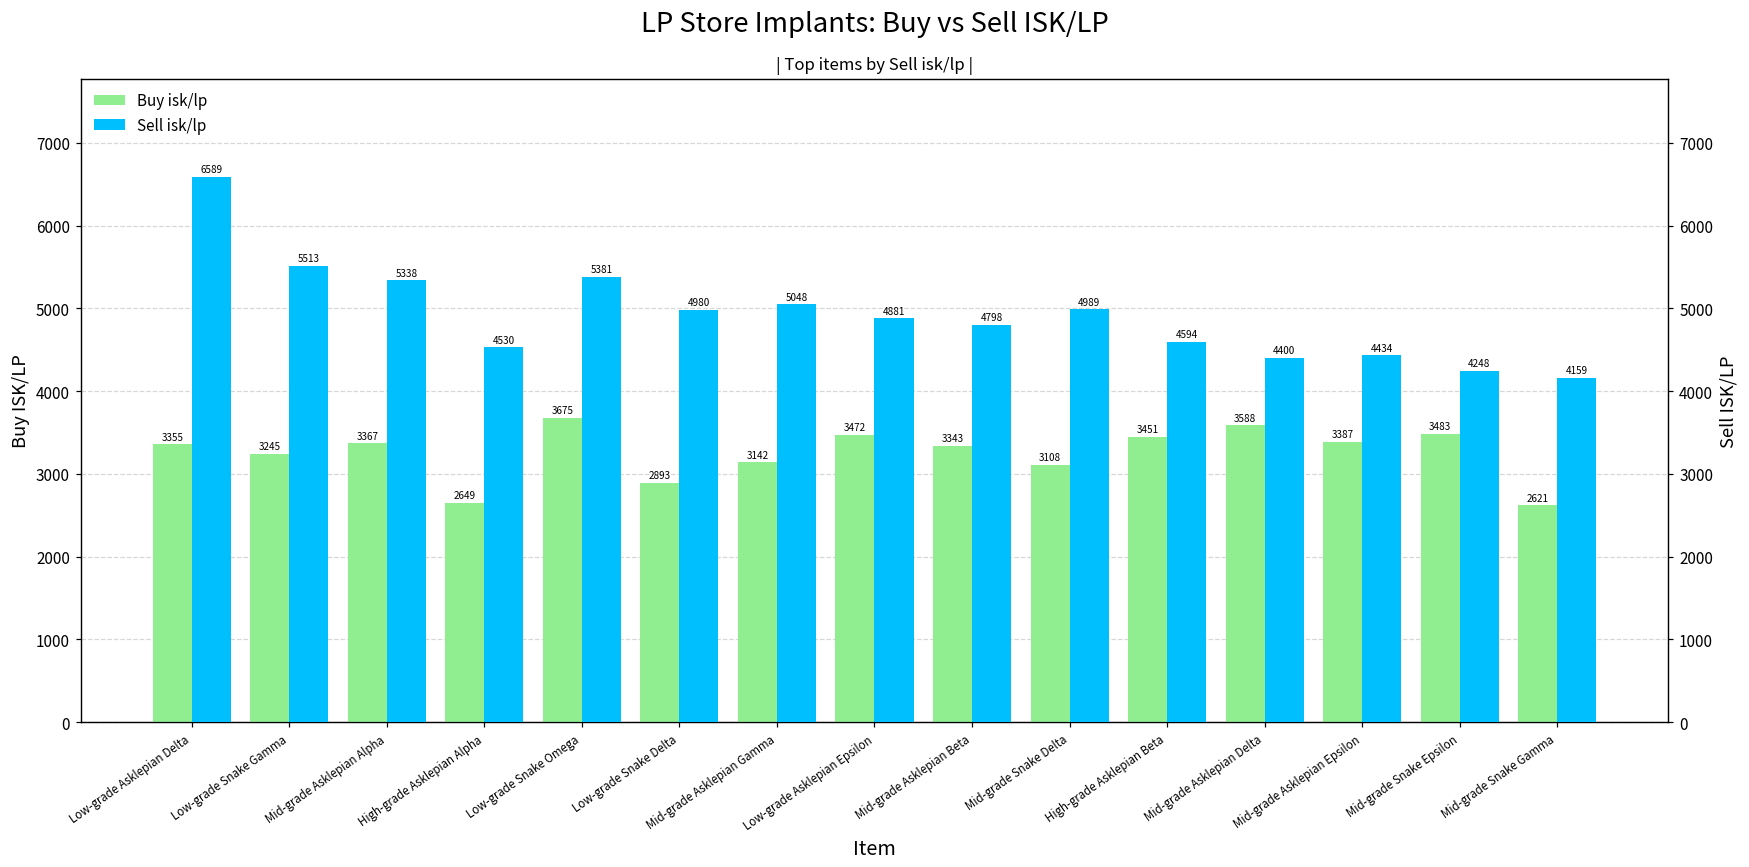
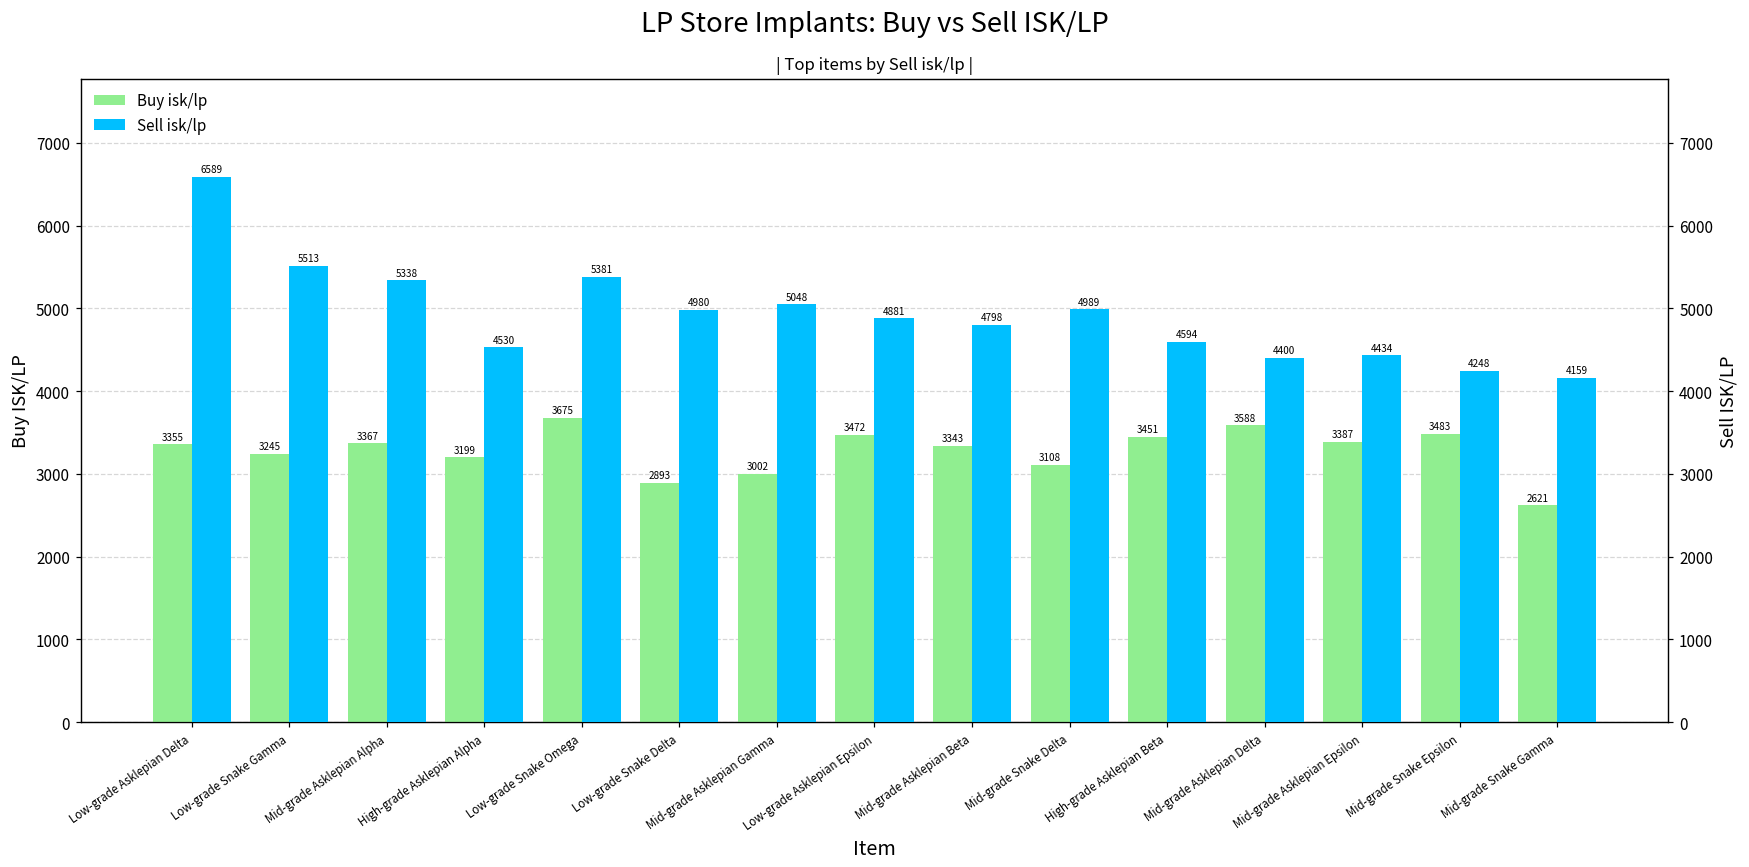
Buy isk/lp, High-grade Asklepian Alpha: 2649 -> 3199
Buy isk/lp, Mid-grade Asklepian Gamma: 3142 -> 3002
